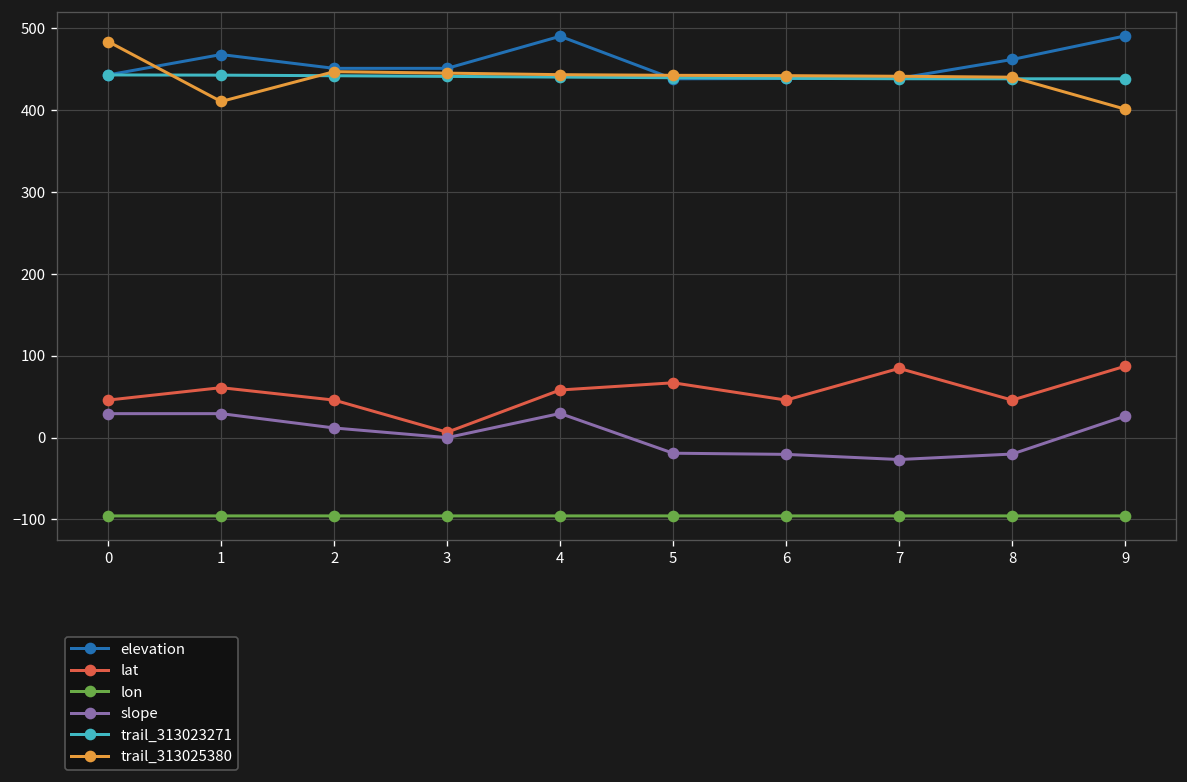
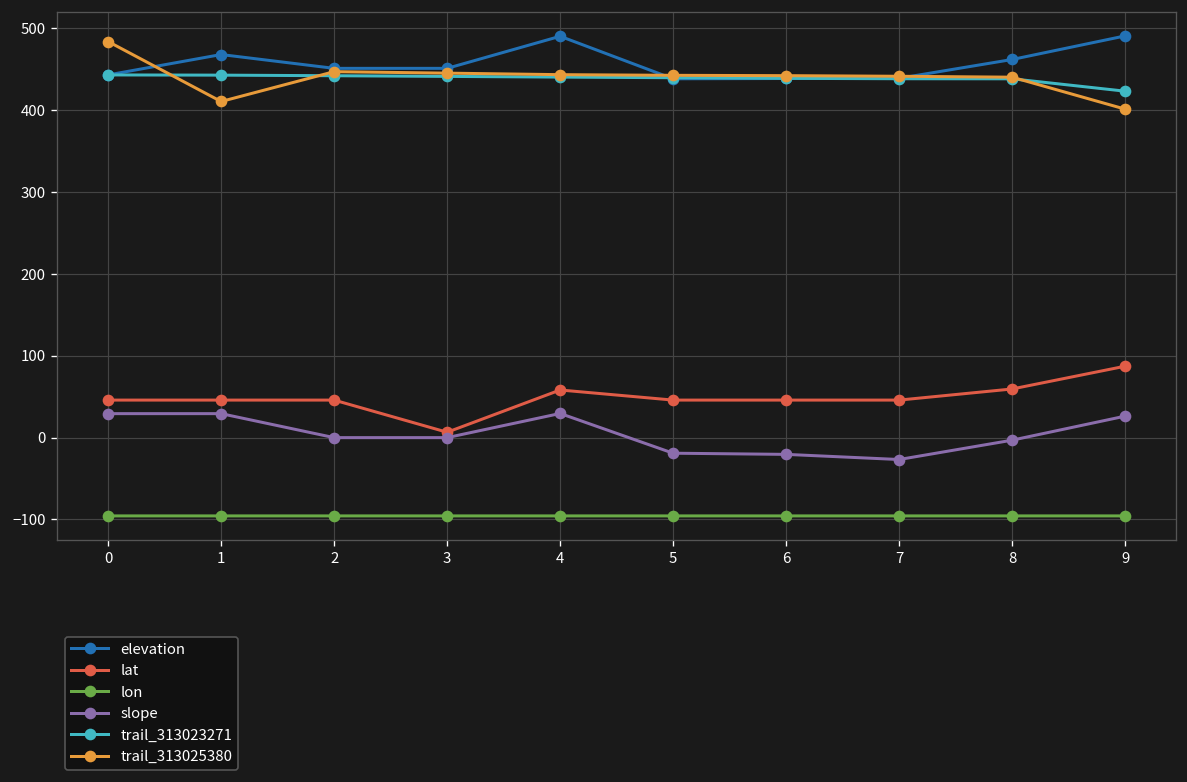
lat, 1: 60 -> 50
slope, 2: 10 -> 0
lat, 5: 70 -> 50
lat, 7: 80 -> 50
lat, 8: 50 -> 60
slope, 8: -20 -> 0
trail_313023271, 9: 440 -> 420
